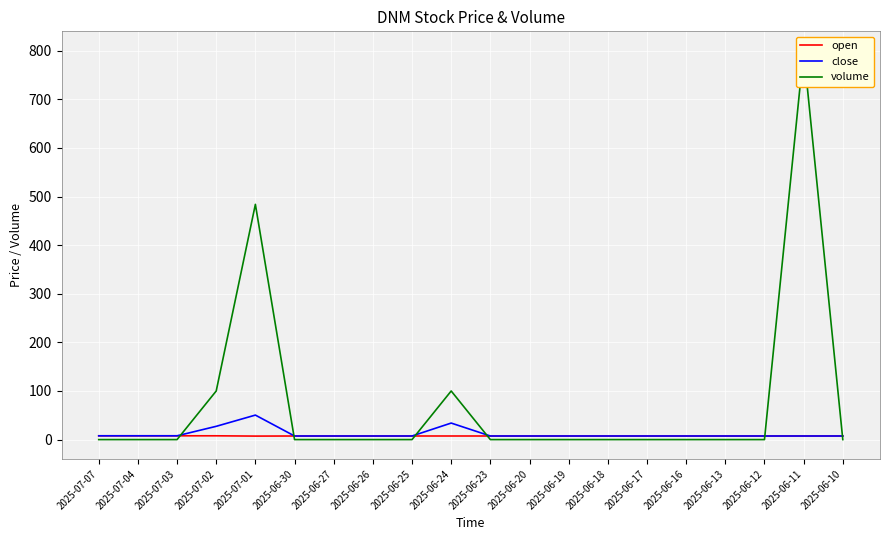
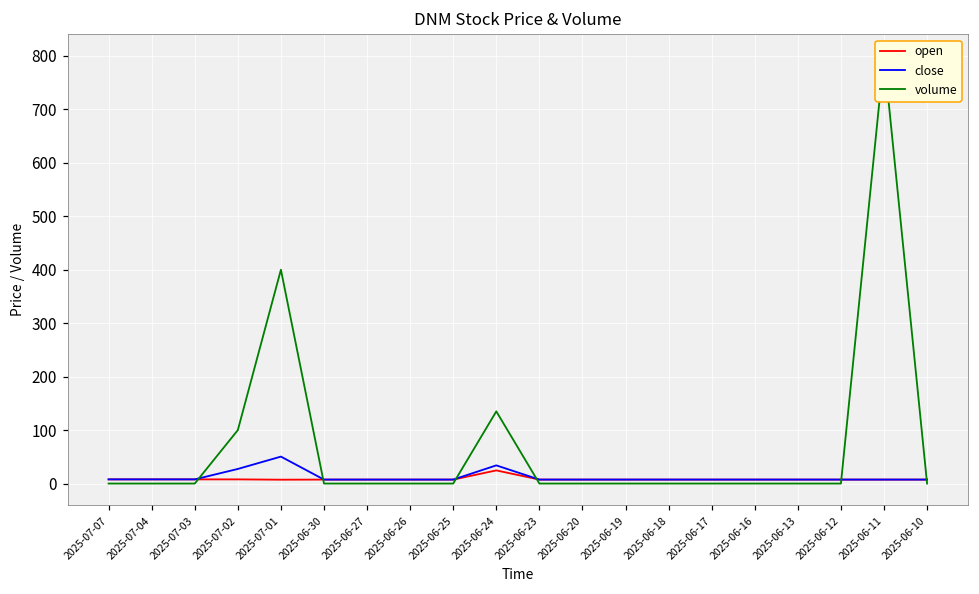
volume, 2025-07-01: 480 -> 400
open, 2025-06-24: 10 -> 20
volume, 2025-06-24: 100 -> 140
